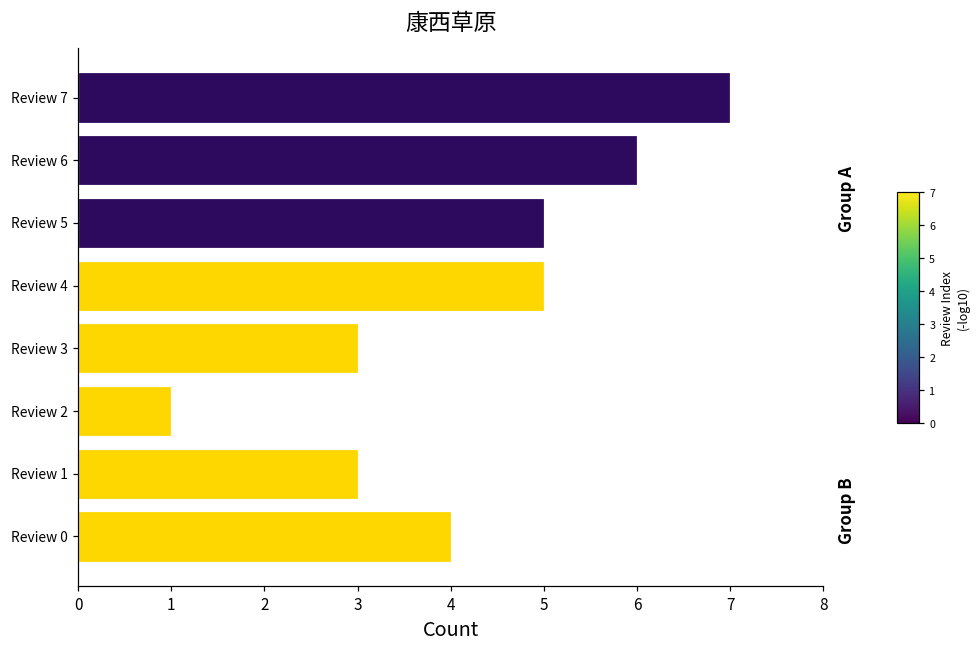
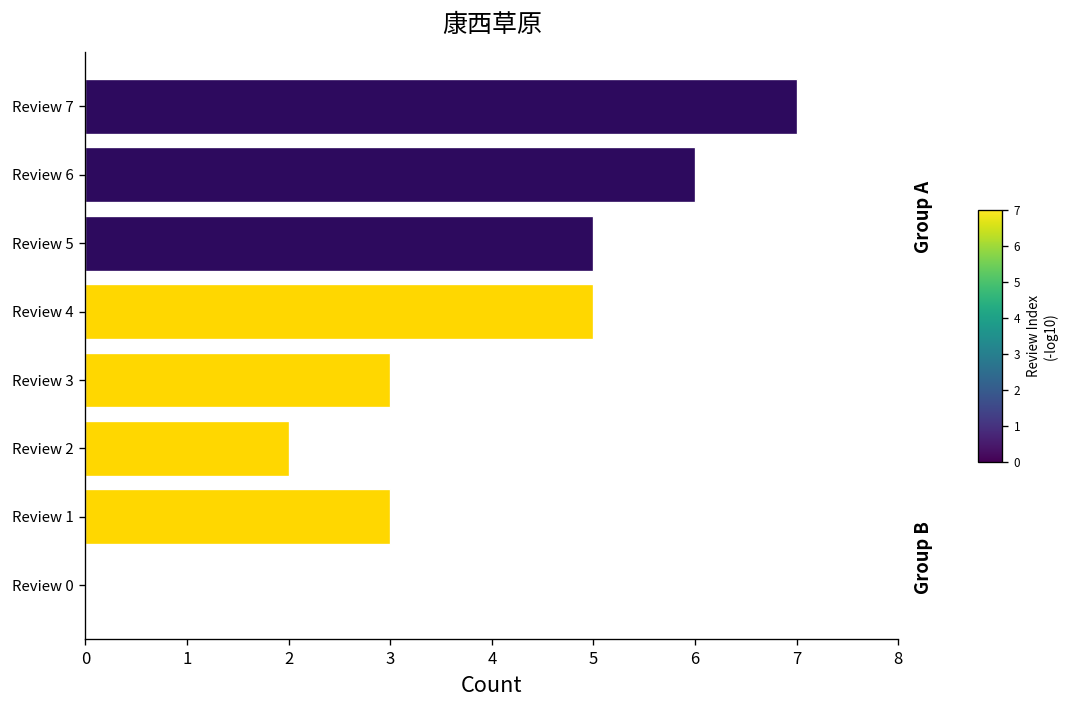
Review 2: 1 -> 2
Review 0: 4 -> 0
